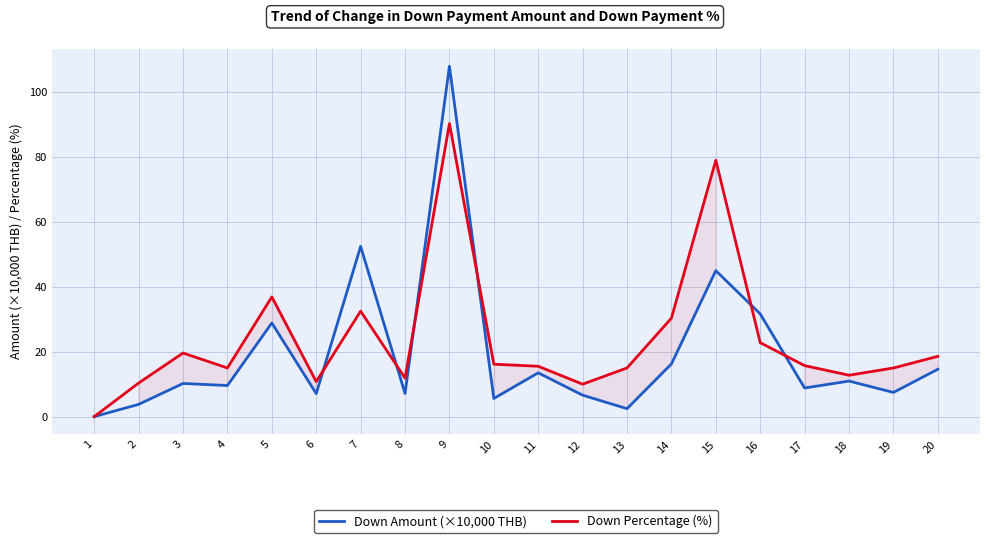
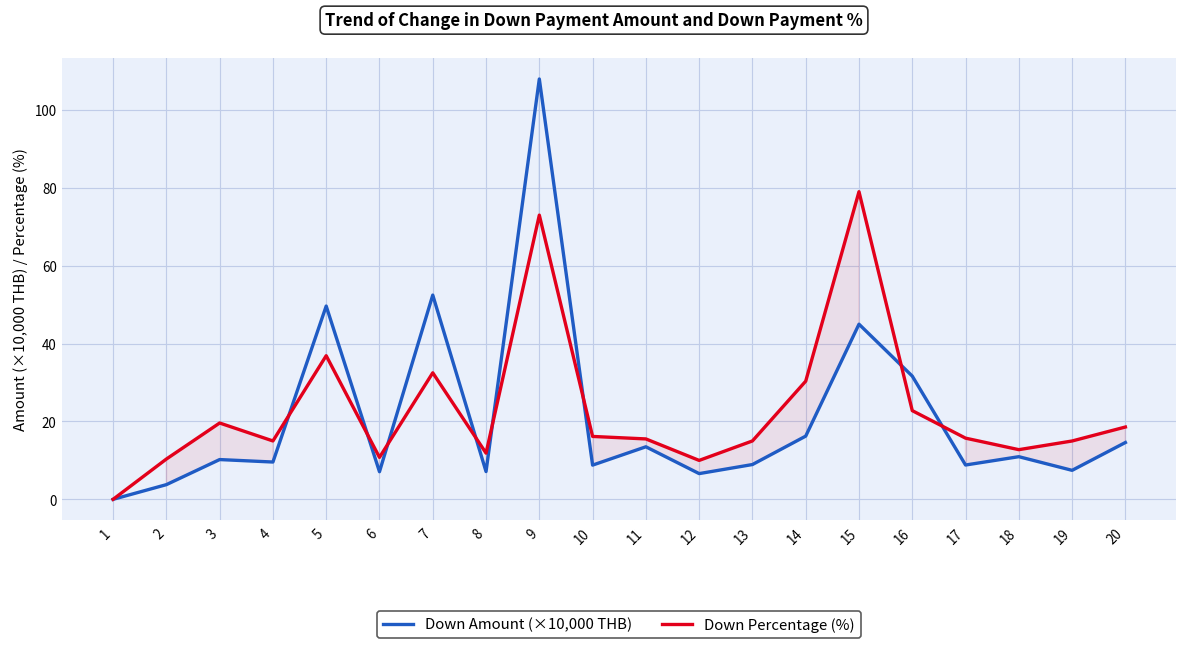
Down Amount (×10,000 THB), 5: 29 -> 50
Down Percentage (%), 9: 90 -> 73
Down Amount (×10,000 THB), 10: 6 -> 9
Down Amount (×10,000 THB), 13: 2 -> 9
